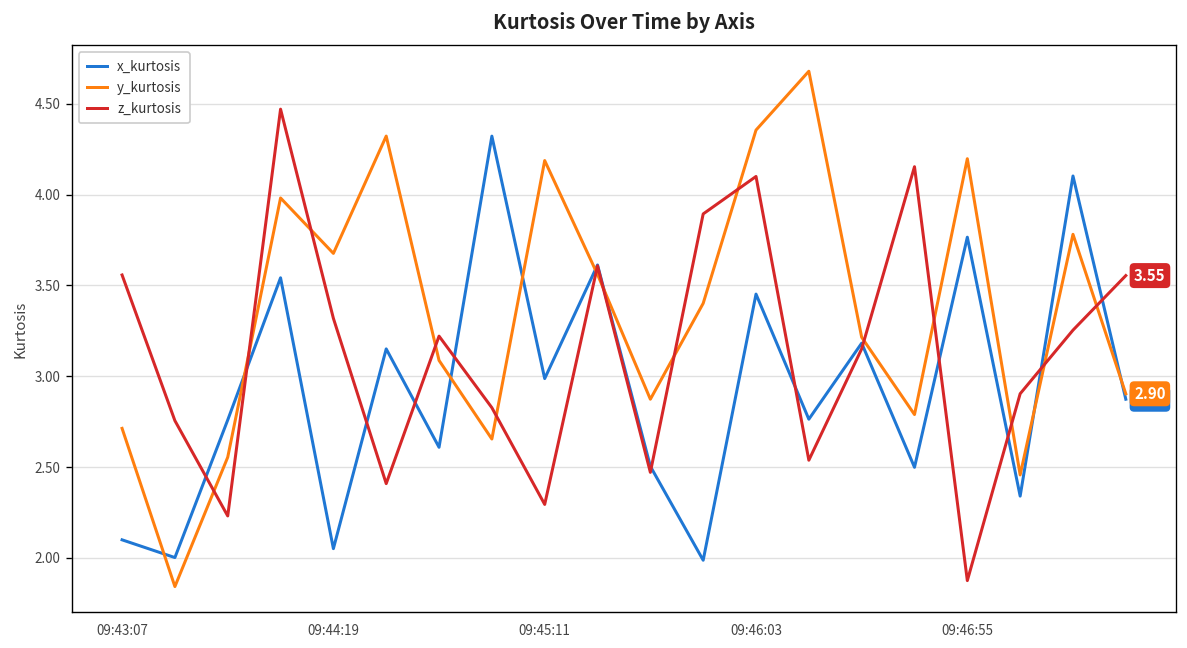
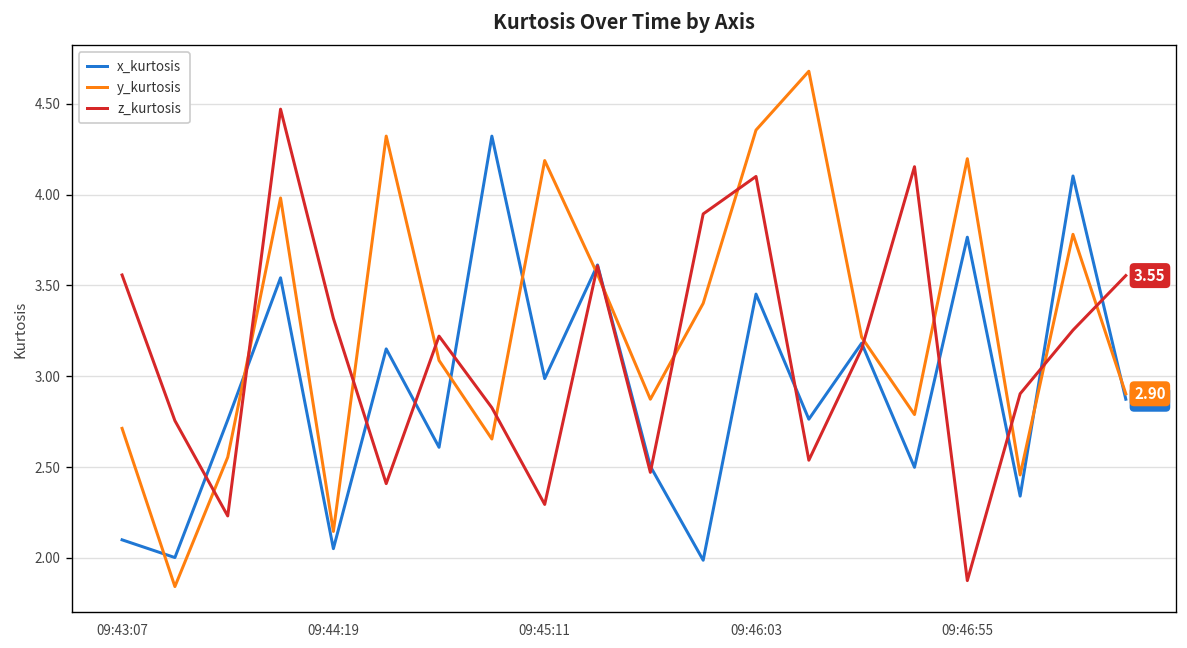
y_kurtosis, 09:44:19: 3.68 -> 2.15
